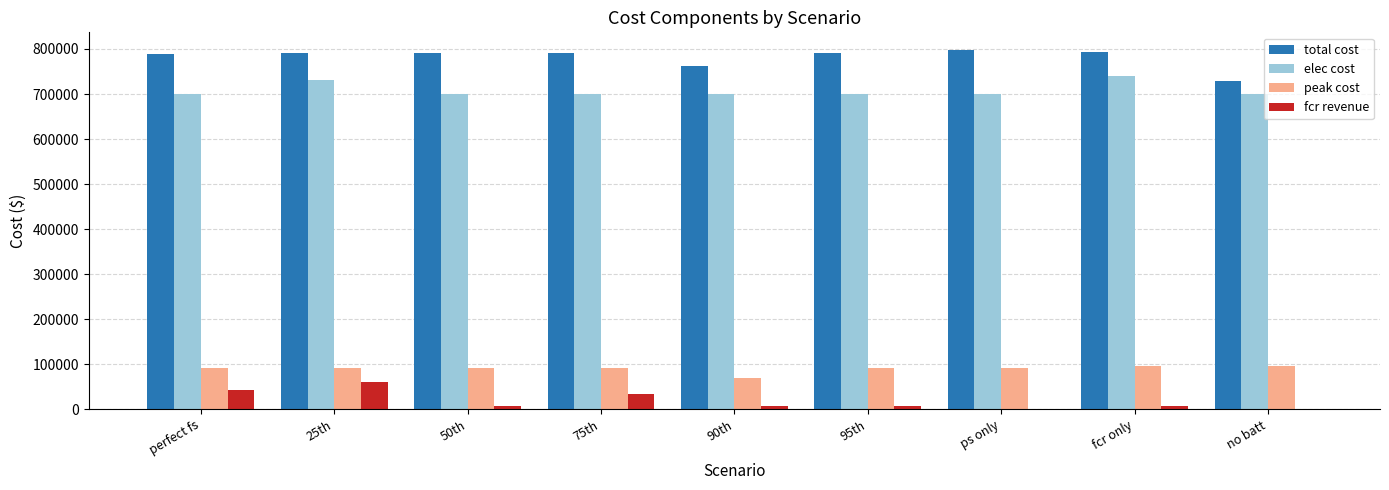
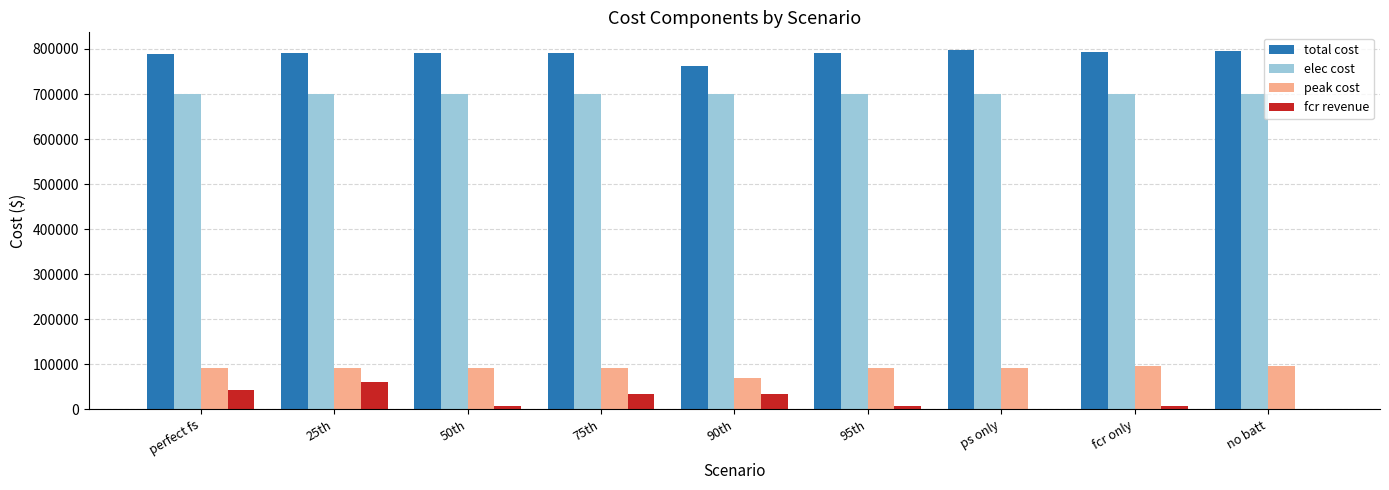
elec cost, 25th: 730000 -> 700000
fcr revenue, 90th: 10000 -> 30000
elec cost, fcr only: 740000 -> 700000
total cost, no batt: 730000 -> 800000
